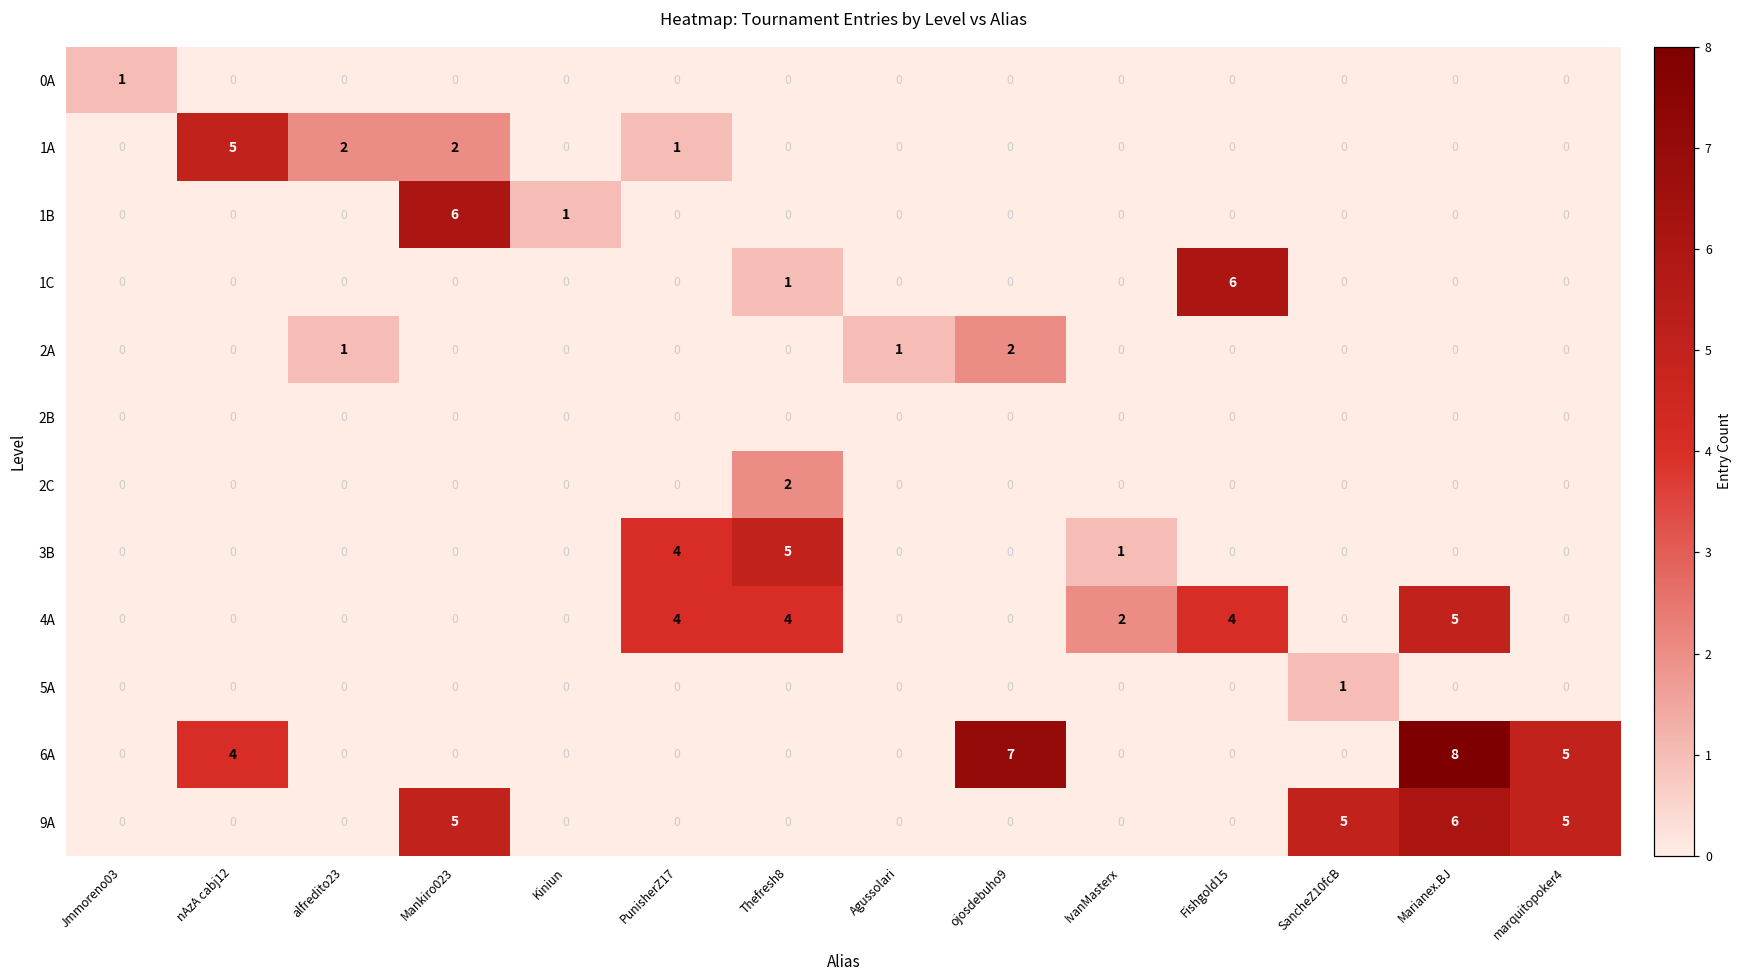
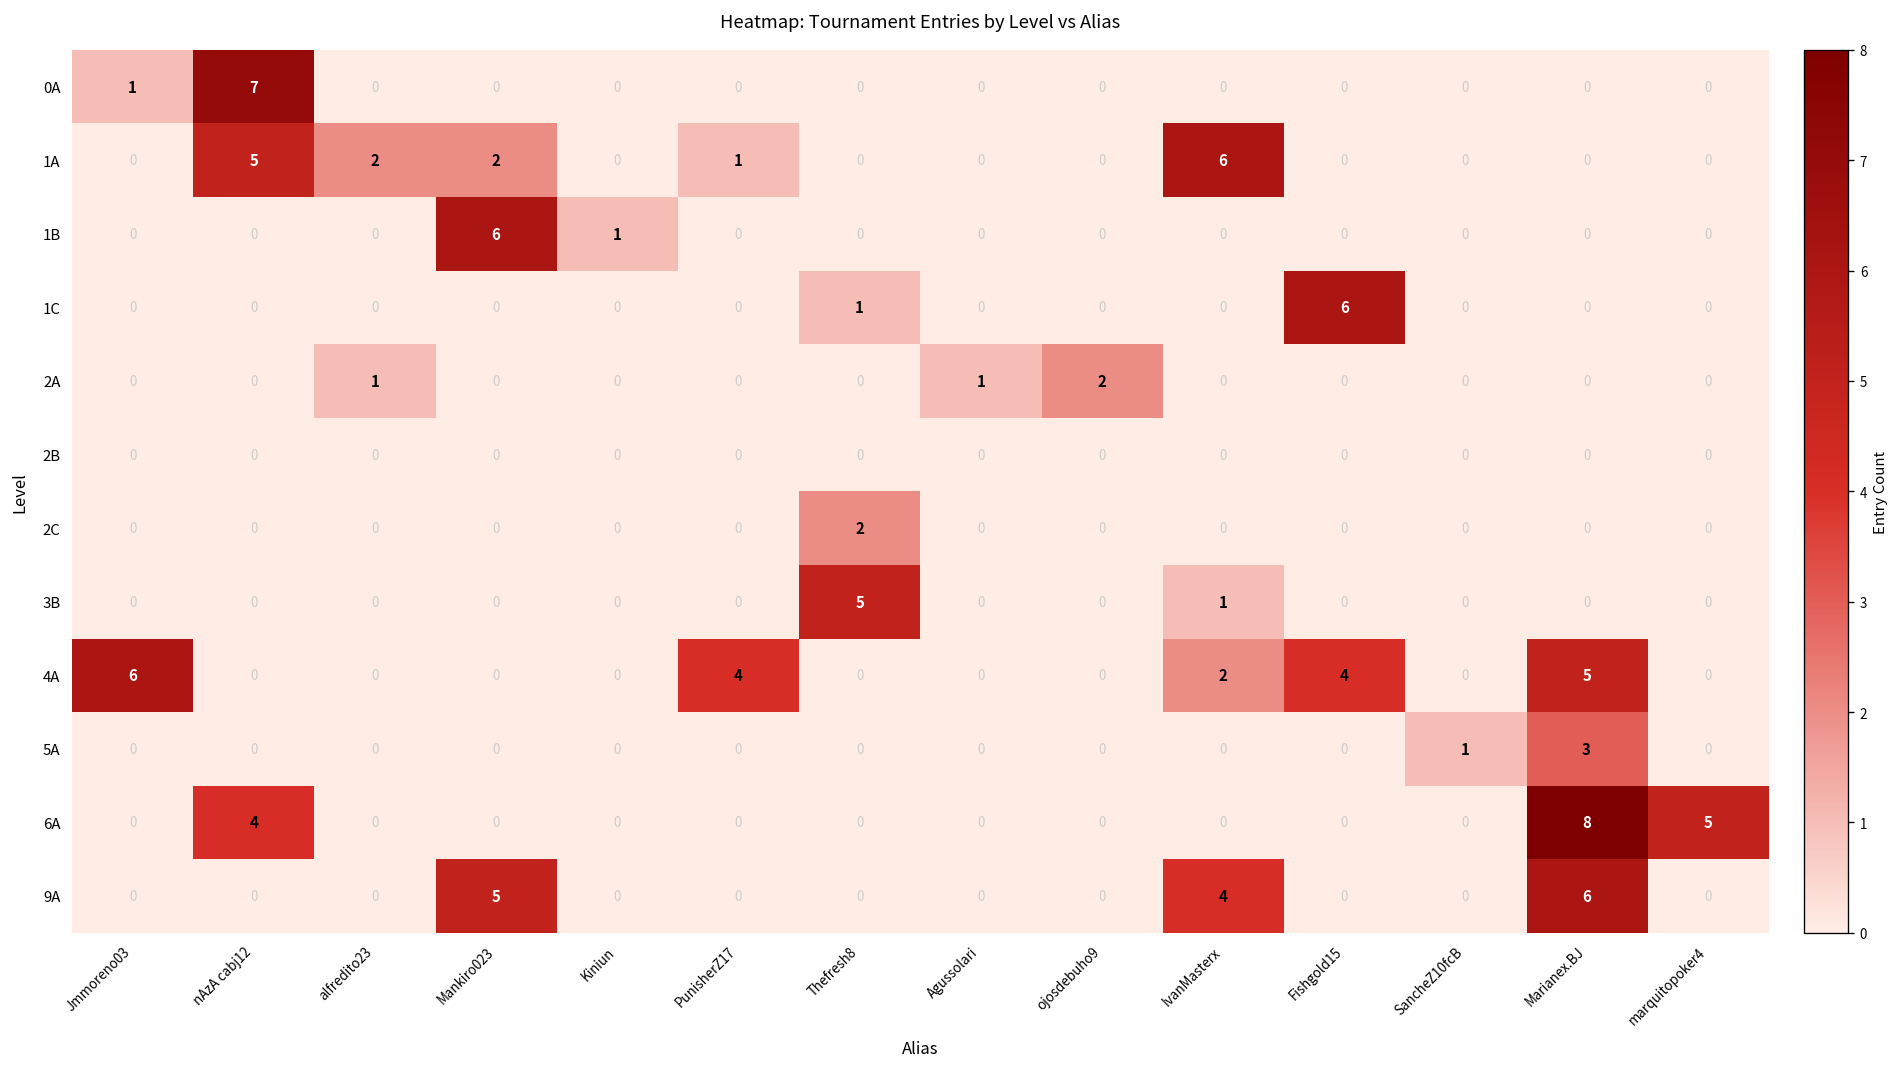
0A, nAzA cabj12: 0 -> 7
1A, IvanMasterx: 0 -> 6
3B, PunisherZ17: 4 -> 0
4A, Jmmoreno03: 0 -> 6
4A, Thefresh8: 4 -> 0
5A, Marianex.BJ: 0 -> 3
6A, ojosdebuho9: 7 -> 0
9A, IvanMasterx: 0 -> 4
9A, SancheZ10fcB: 5 -> 0
9A, marquitopoker4: 5 -> 0
